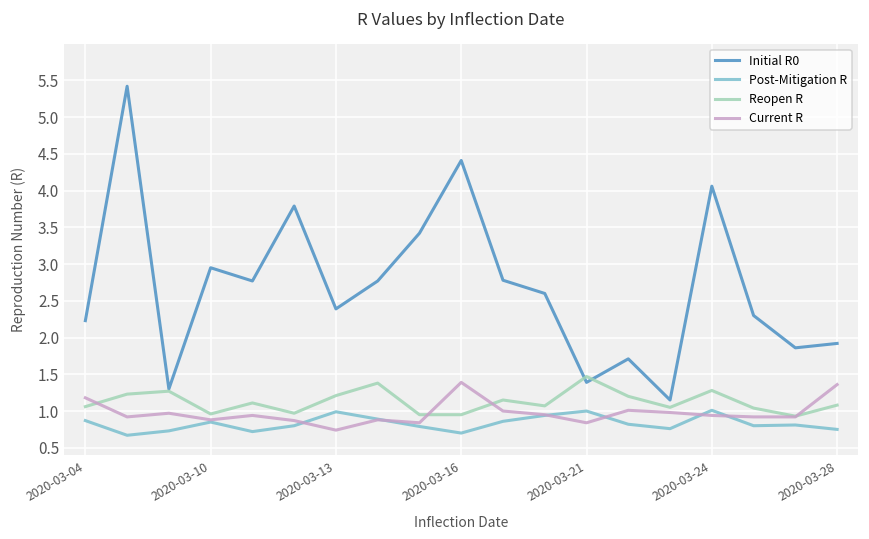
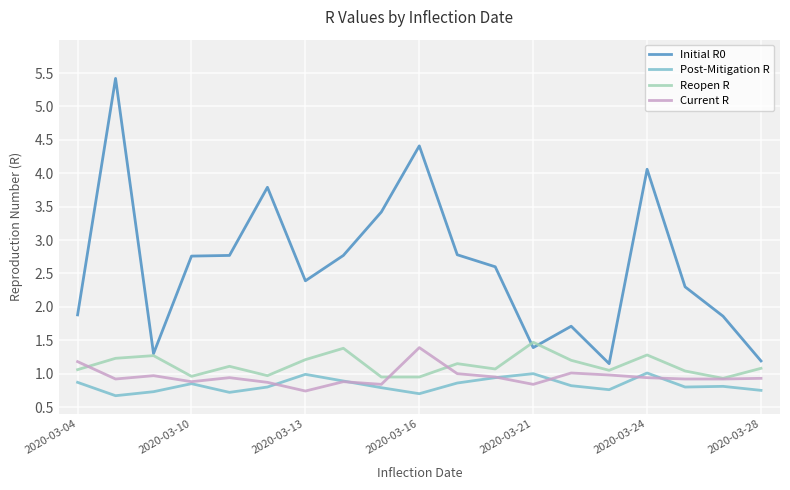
Initial R0, 2020-03-04: 2.2 -> 1.9
Initial R0, 2020-03-10: 3.0 -> 2.8
Initial R0, 2020-03-28: 1.9 -> 1.2
Current R, 2020-03-28: 1.4 -> 0.9
